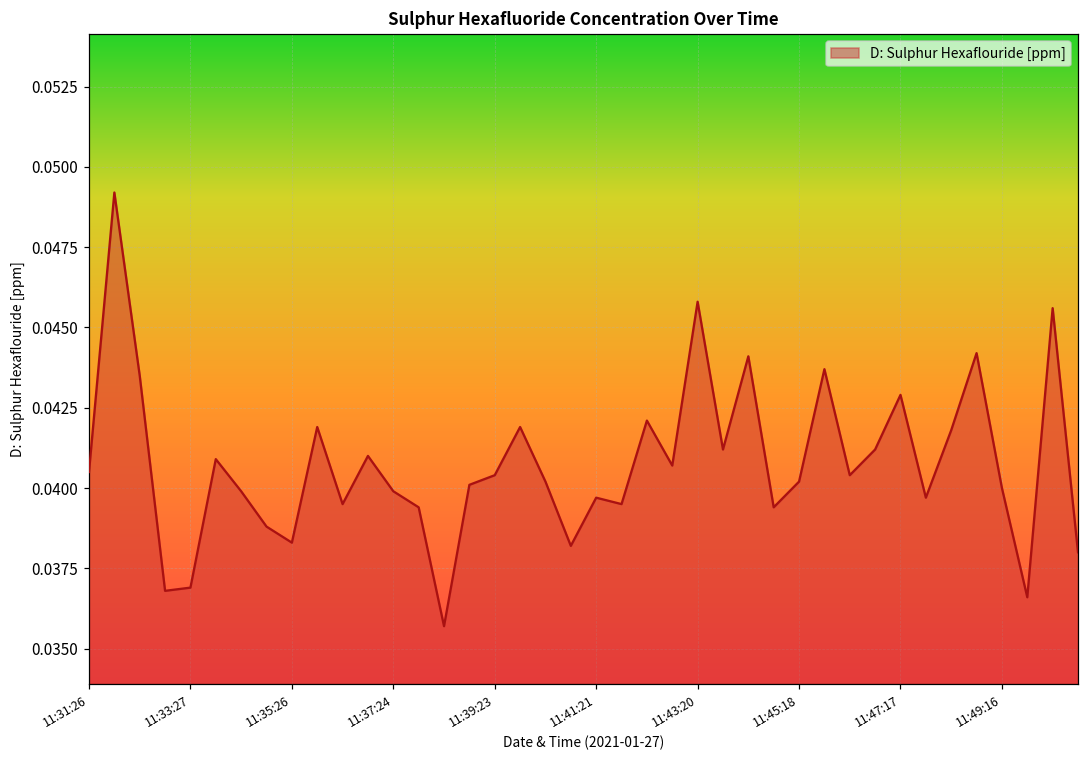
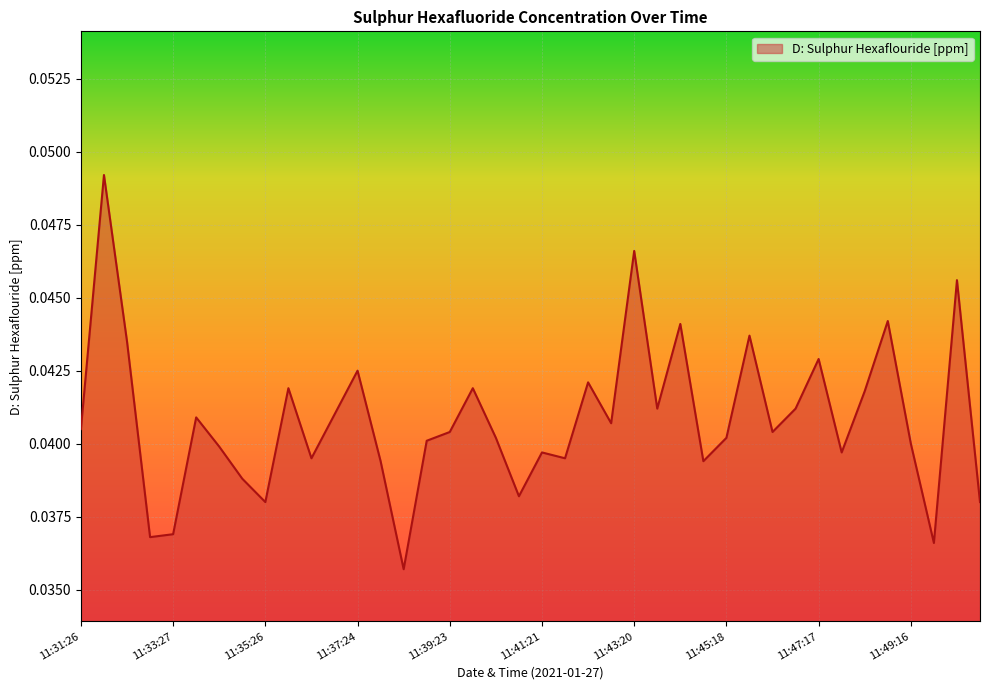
11:35:26: 0.0383 -> 0.0380
11:37:24: 0.0399 -> 0.0425
11:43:20: 0.0458 -> 0.0466
